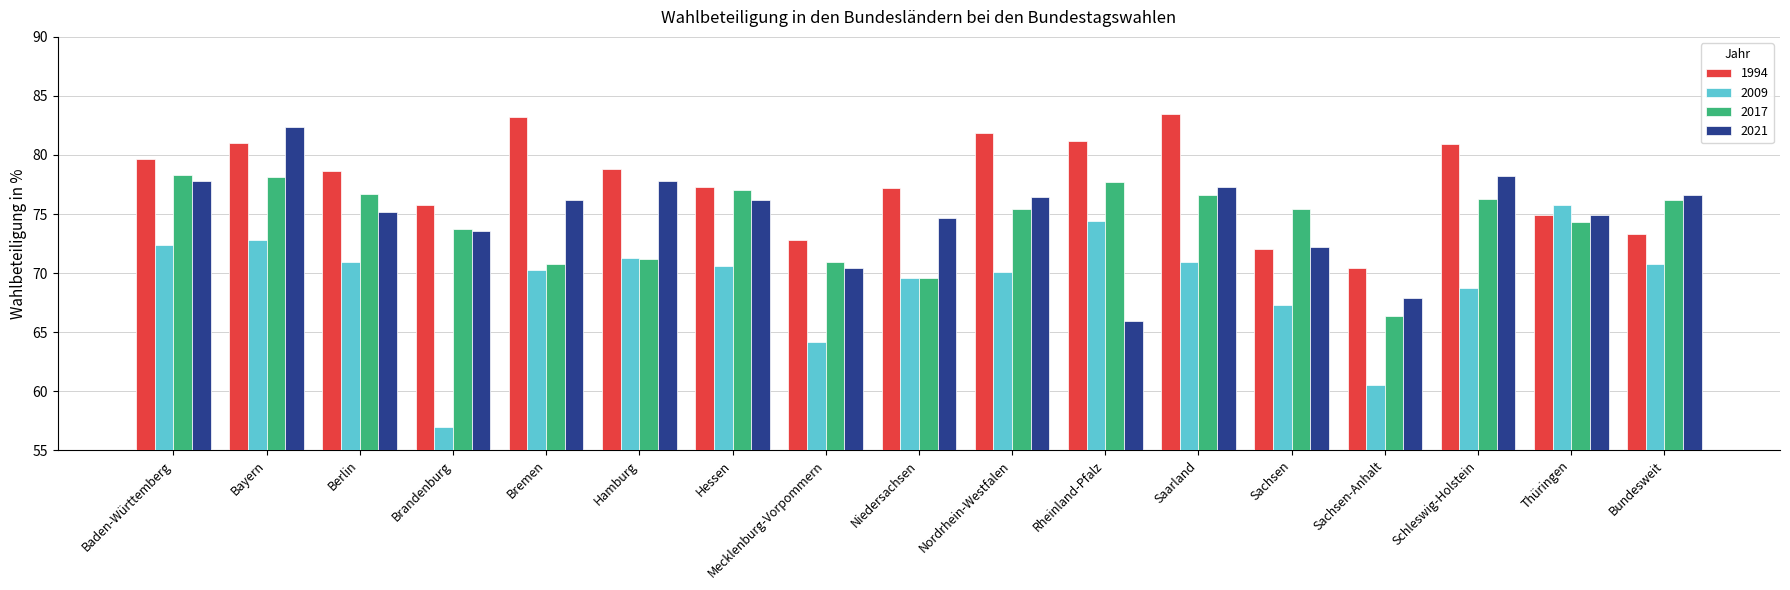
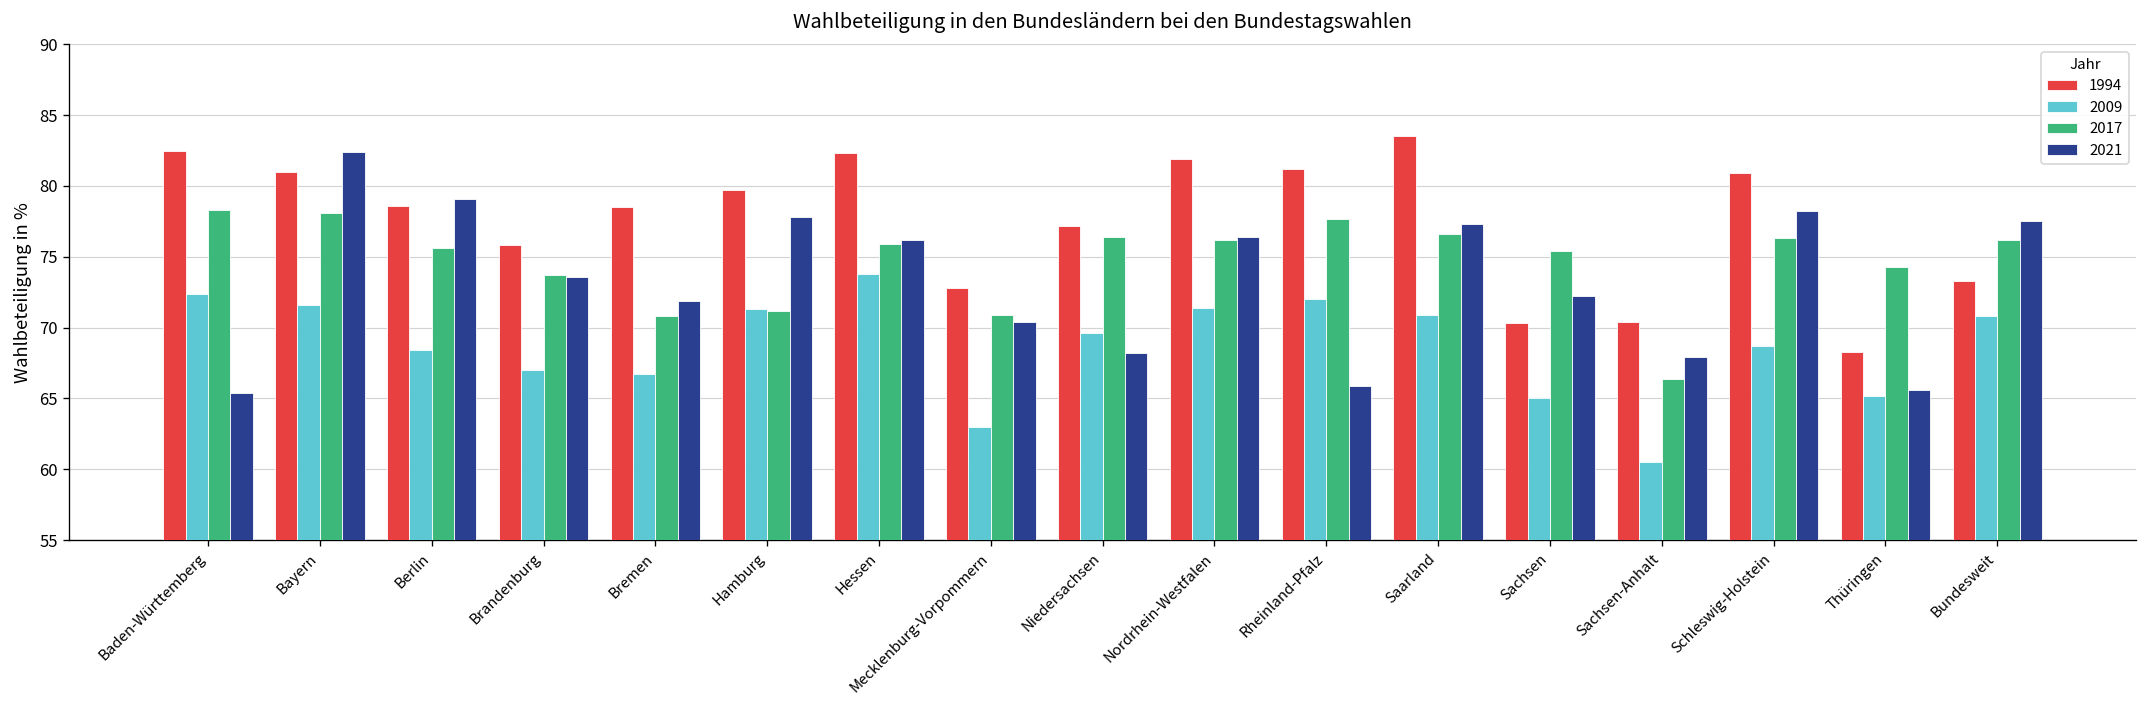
1994, Baden-Württemberg: 79.7 -> 82.5
2021, Baden-Württemberg: 77.8 -> 65.4
2009, Bayern: 72.8 -> 71.6
2009, Berlin: 70.9 -> 68.4
2017, Berlin: 76.7 -> 75.6
2021, Berlin: 75.2 -> 79.1
2009, Brandenburg: 57 -> 67
1994, Bremen: 83.2 -> 78.5
2009, Bremen: 70.3 -> 66.7
2021, Bremen: 76.2 -> 71.9
1994, Hamburg: 78.8 -> 79.7
1994, Hessen: 77.3 -> 82.3
2009, Hessen: 70.6 -> 73.8
2017, Hessen: 77.0 -> 75.9
2009, Mecklenburg-Vorpommern: 64.2 -> 63.0
2017, Niedersachsen: 69.6 -> 76.4
2021, Niedersachsen: 74.7 -> 68.2
2009, Nordrhein-Westfalen: 70.1 -> 71.4
2017, Nordrhein-Westfalen: 75.4 -> 76.2
2009, Rheinland-Pfalz: 74.4 -> 72.0
1994, Sachsen: 72.0 -> 70.3
2009, Sachsen: 67.3 -> 65.0
1994, Thüringen: 74.9 -> 68.3
2009, Thüringen: 75.8 -> 65.2
2021, Thüringen: 74.9 -> 65.6
2021, Bundesweit: 76.6 -> 77.5
